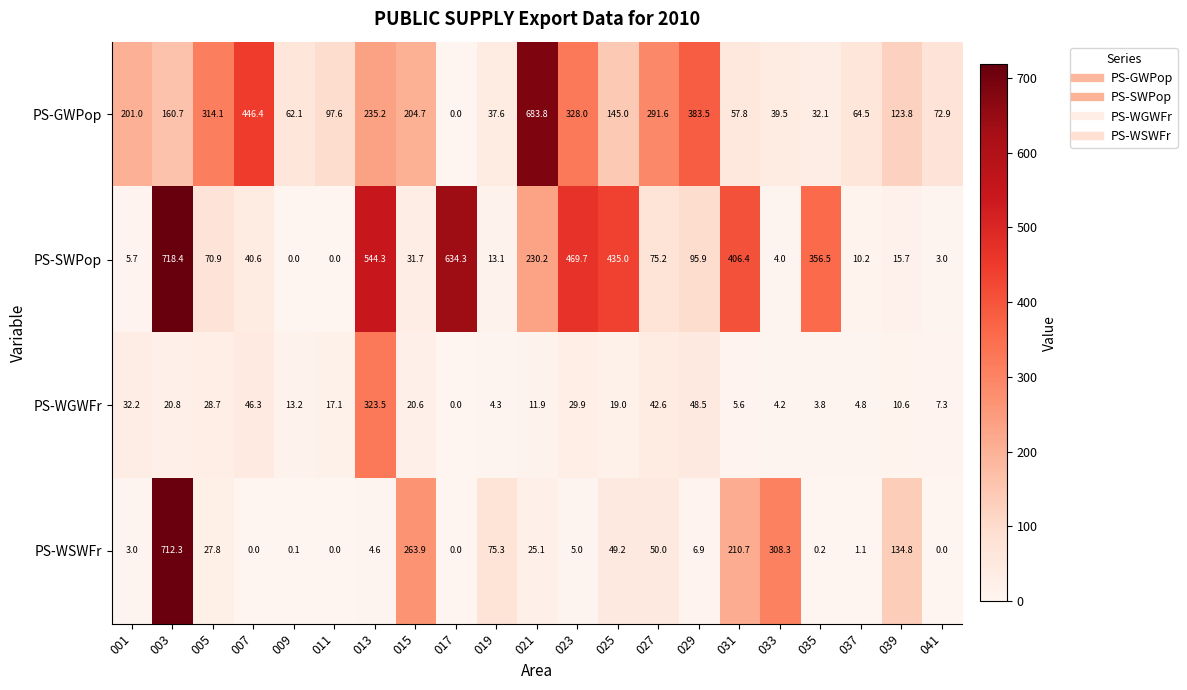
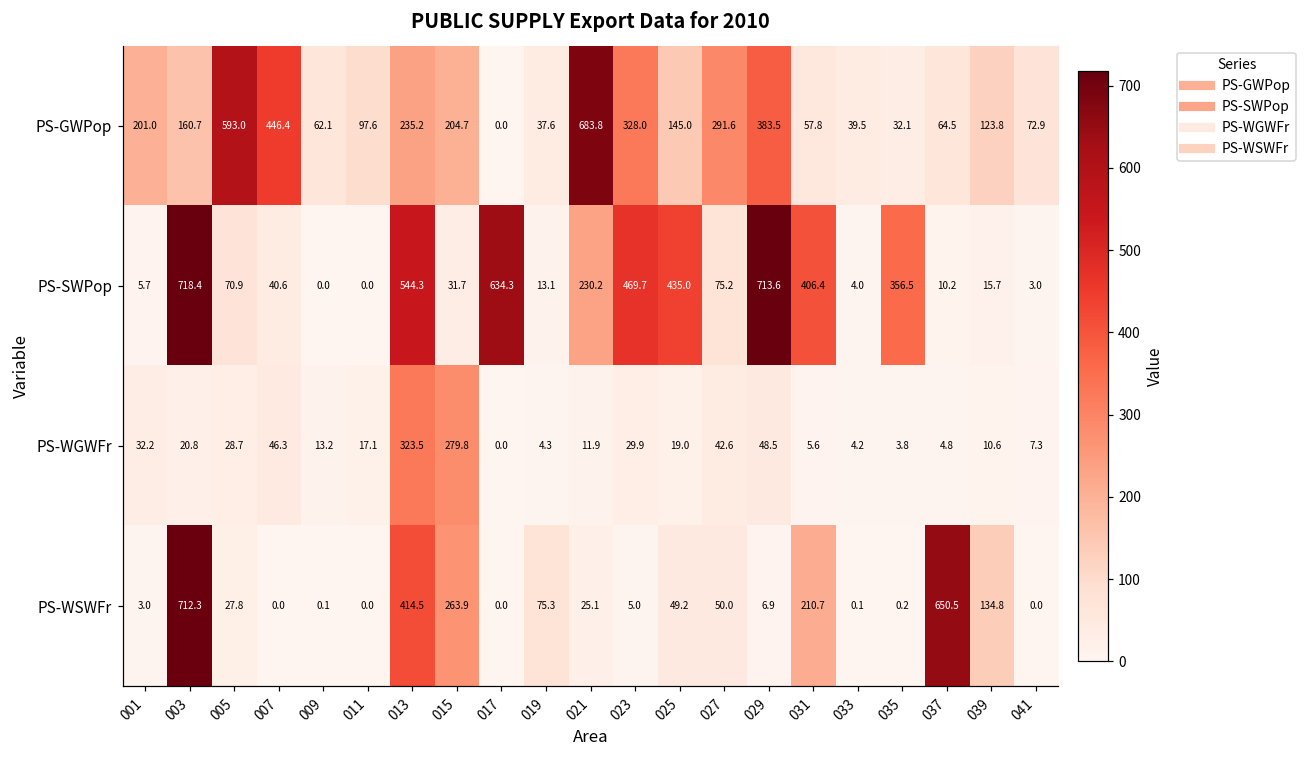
PS-GWPop, 005: 314.1 -> 593.0
PS-SWPop, 029: 95.9 -> 713.6
PS-WGWFr, 015: 20.6 -> 279.8
PS-WSWFr, 013: 4.6 -> 414.5
PS-WSWFr, 033: 308.3 -> 0.1
PS-WSWFr, 037: 1.1 -> 650.5
